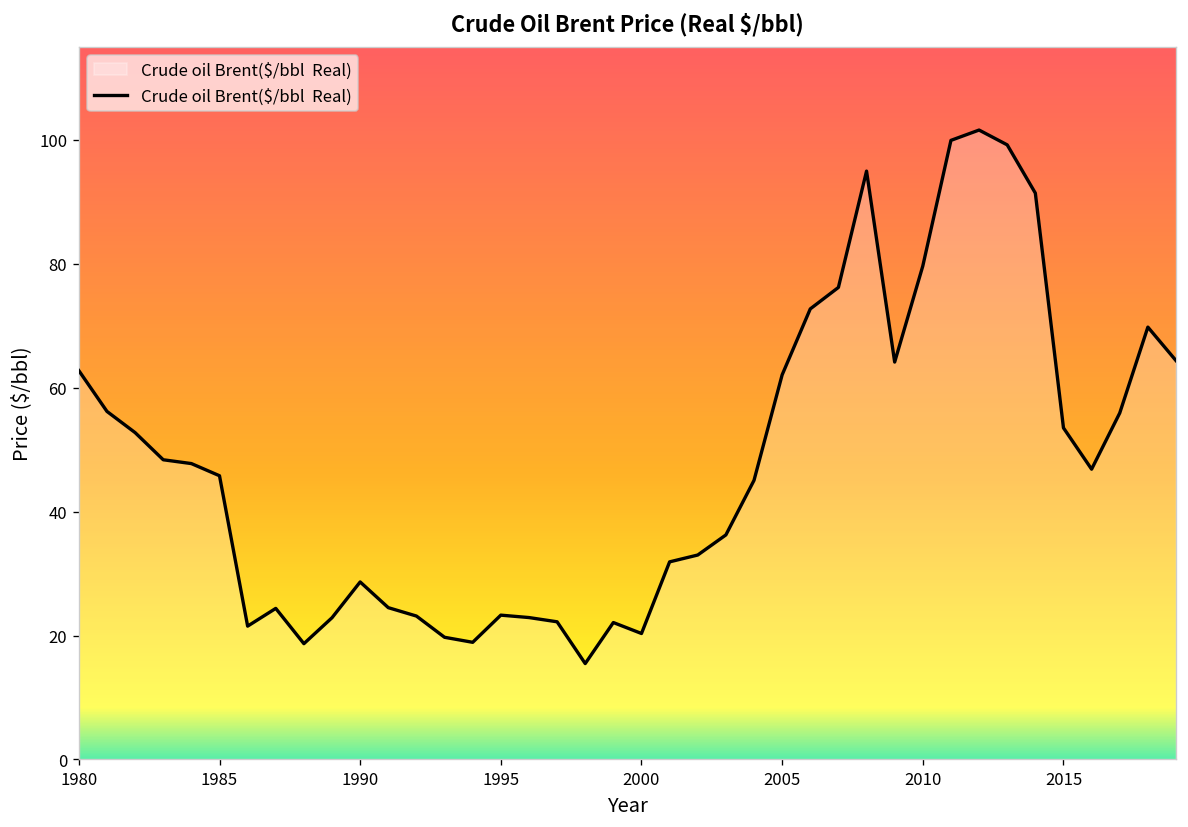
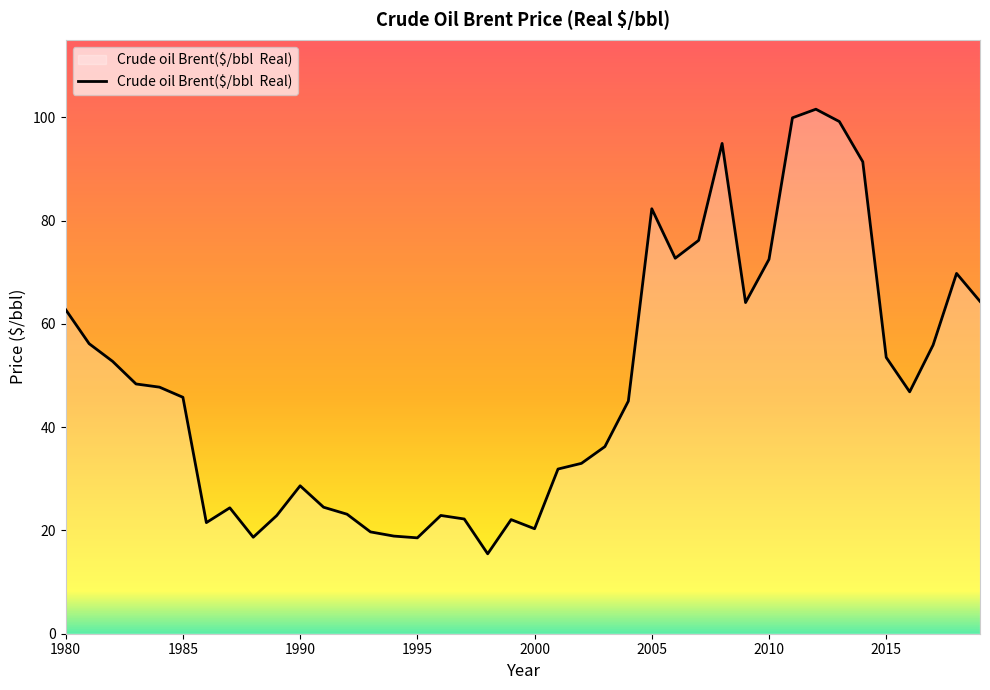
1995: 23 -> 19
2005: 62 -> 82
2010: 80 -> 73
